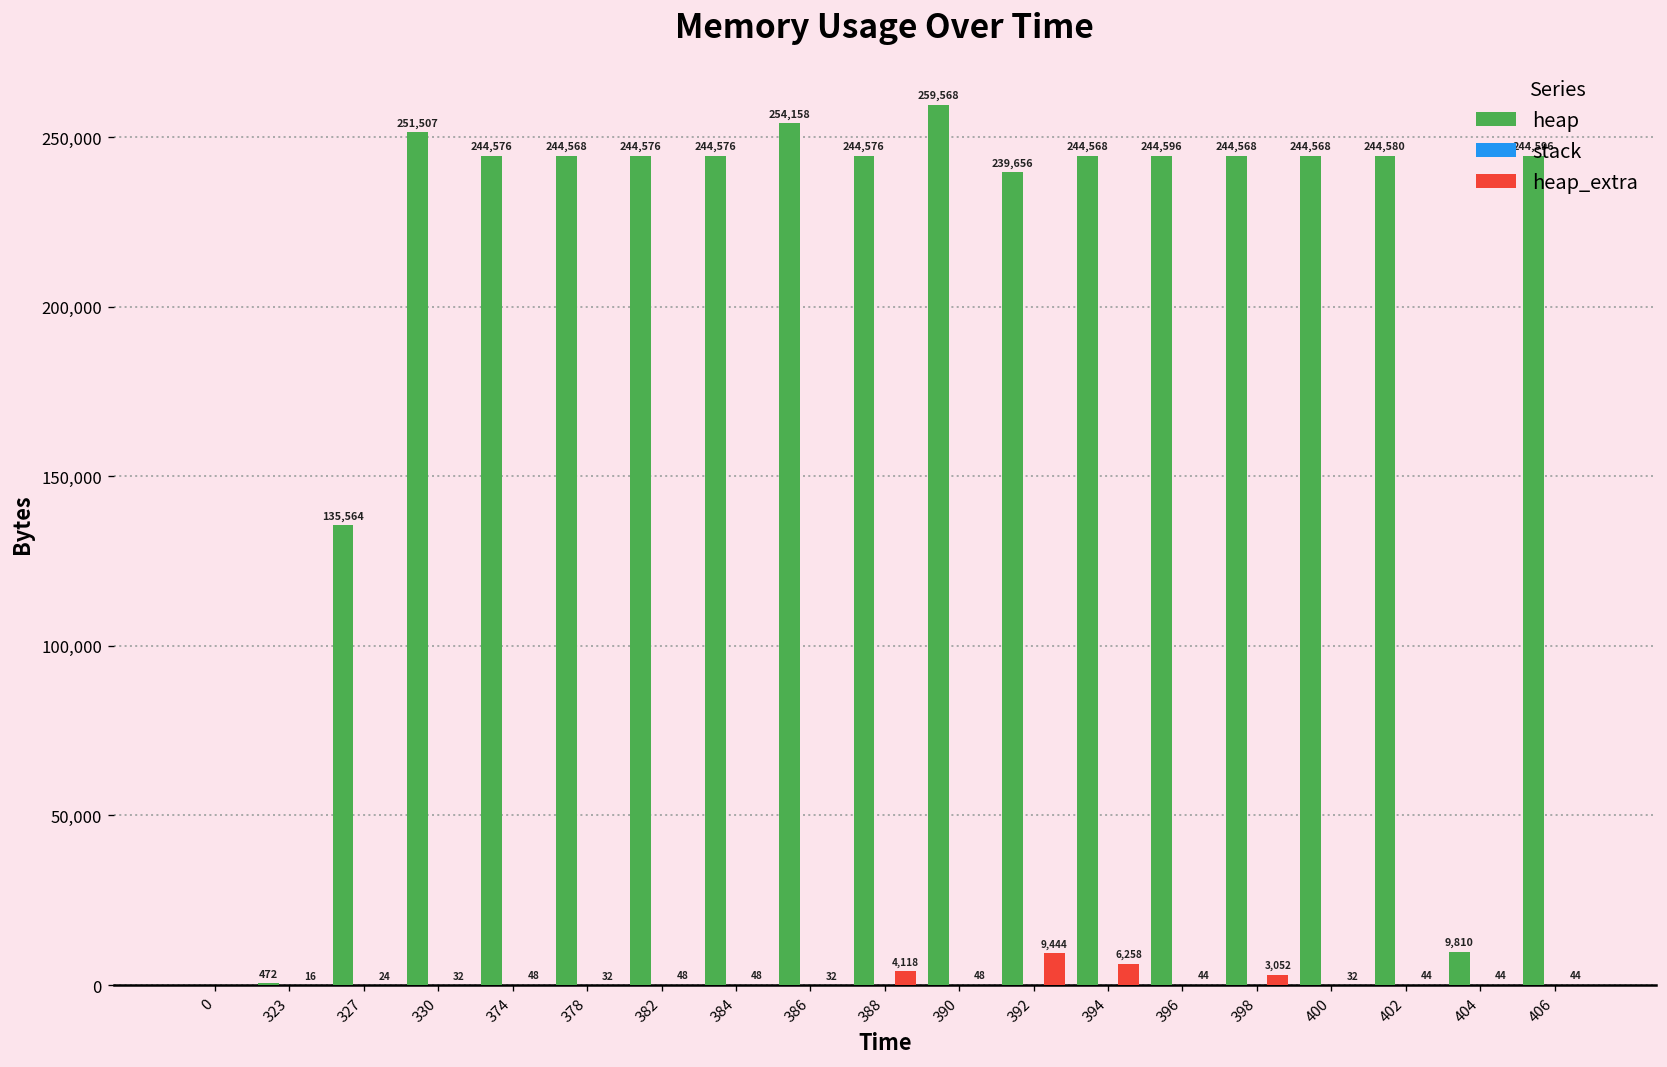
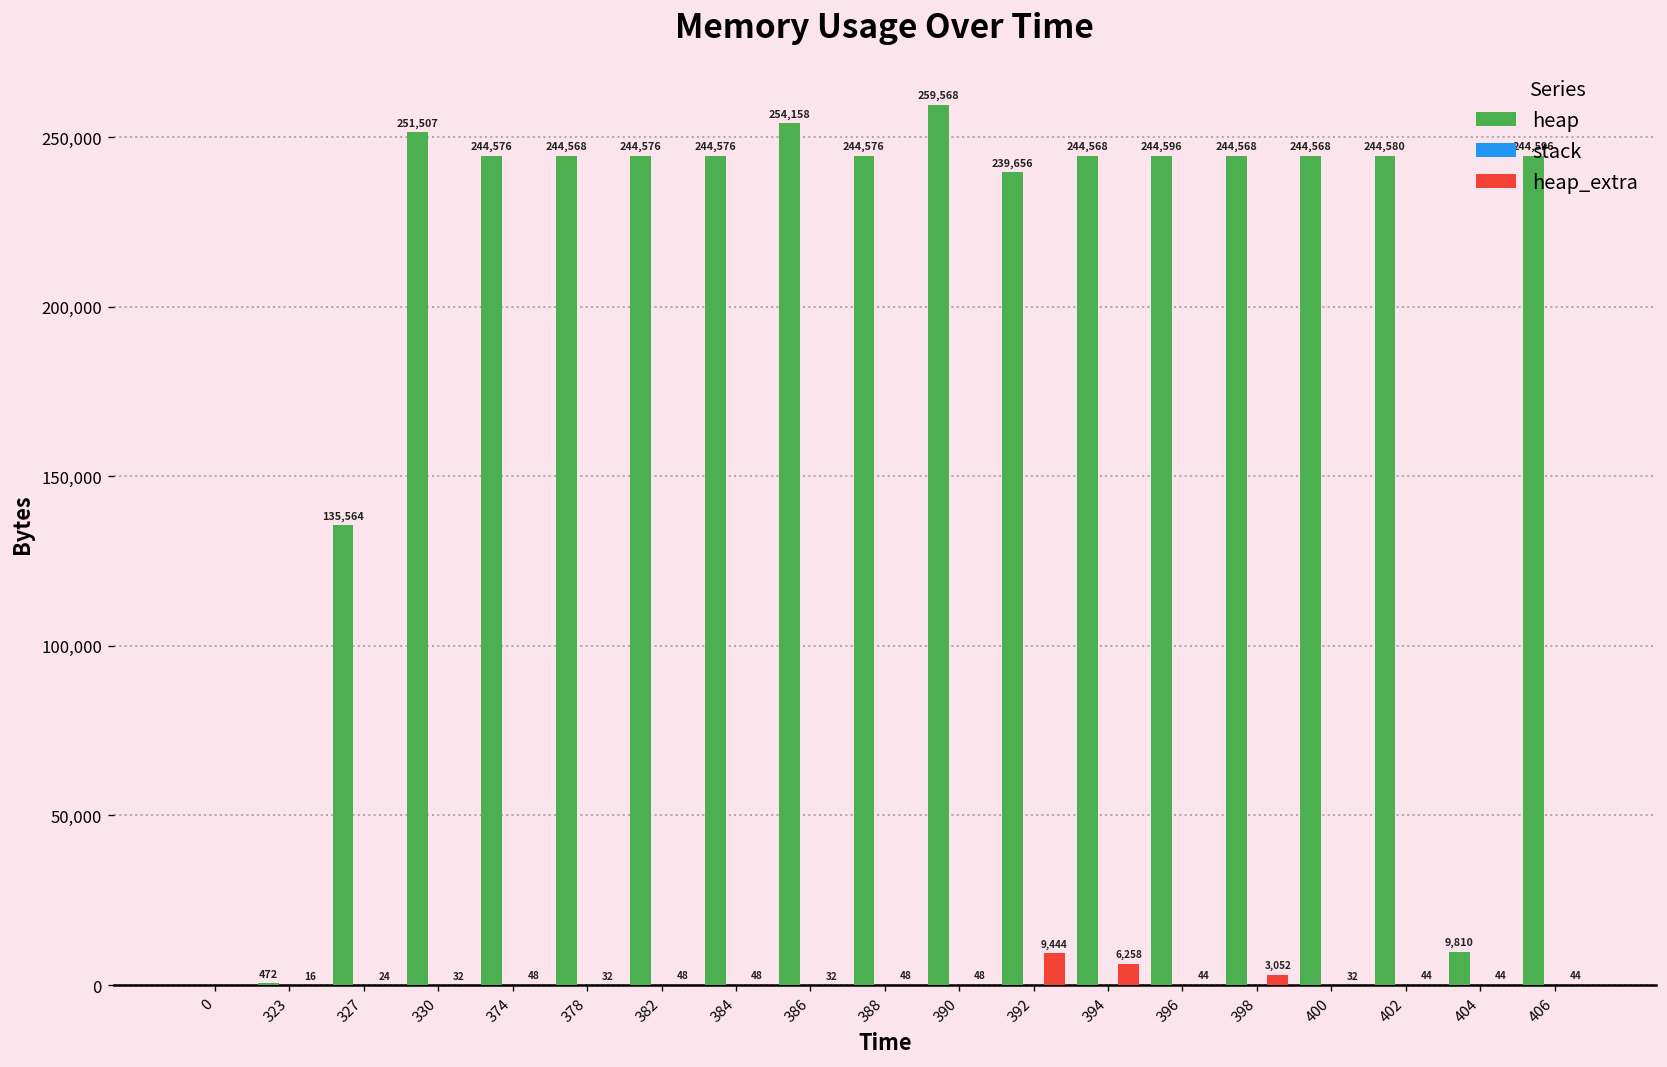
heap_extra, 388: 4,118 -> 48
